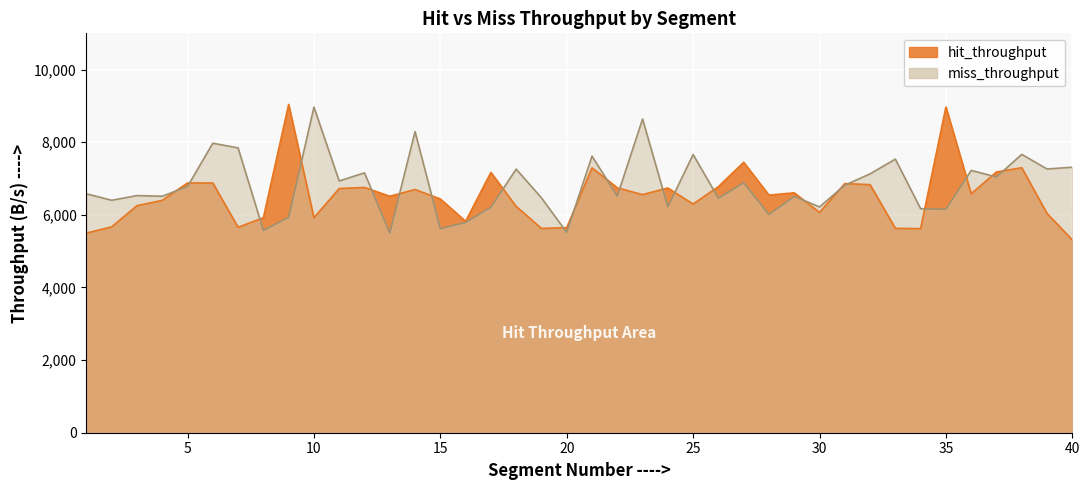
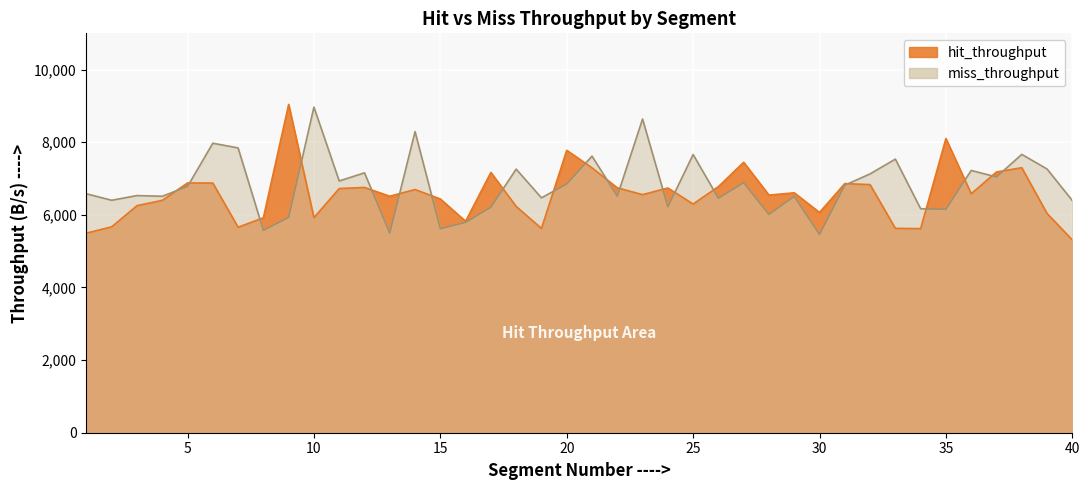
hit_throughput, 20: 5,600 -> 7,800
miss_throughput, 20: 5,500 -> 6,900
miss_throughput, 30: 6,200 -> 5,500
hit_throughput, 35: 9,000 -> 8,100
miss_throughput, 40: 7,300 -> 6,400
